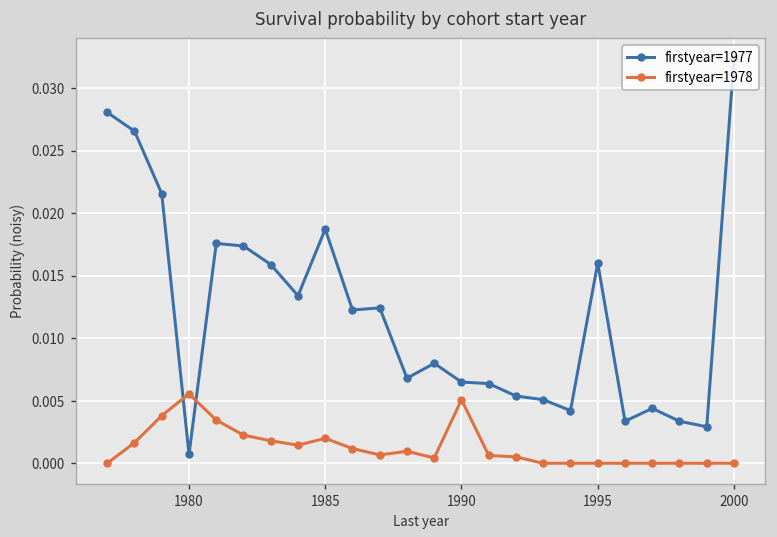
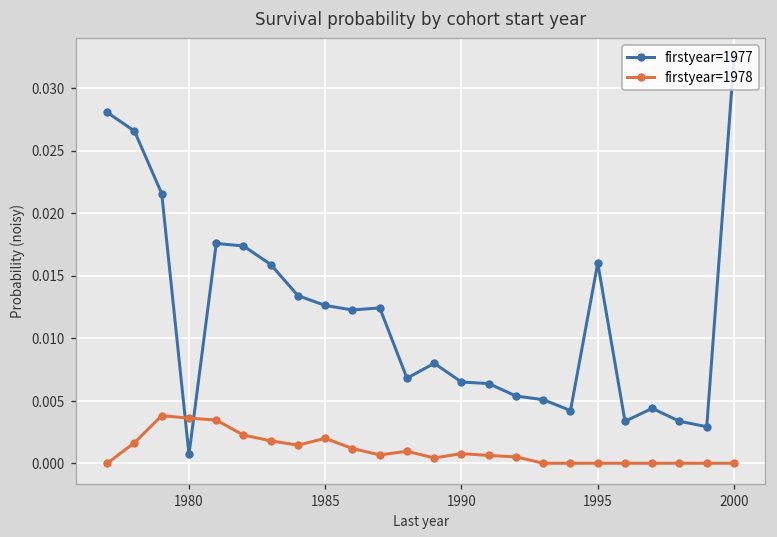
firstyear=1978, 1980: 0.0055 -> 0.0036
firstyear=1977, 1985: 0.0187 -> 0.0126
firstyear=1978, 1990: 0.0051 -> 0.0008
